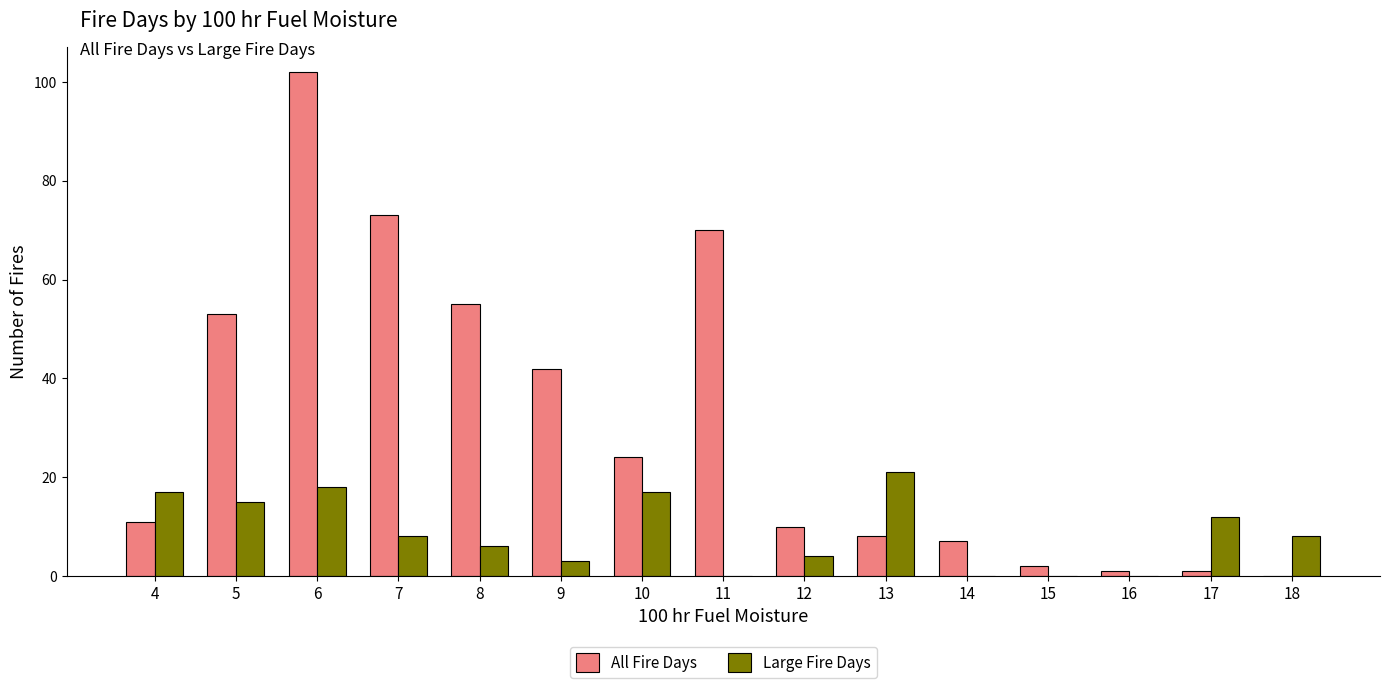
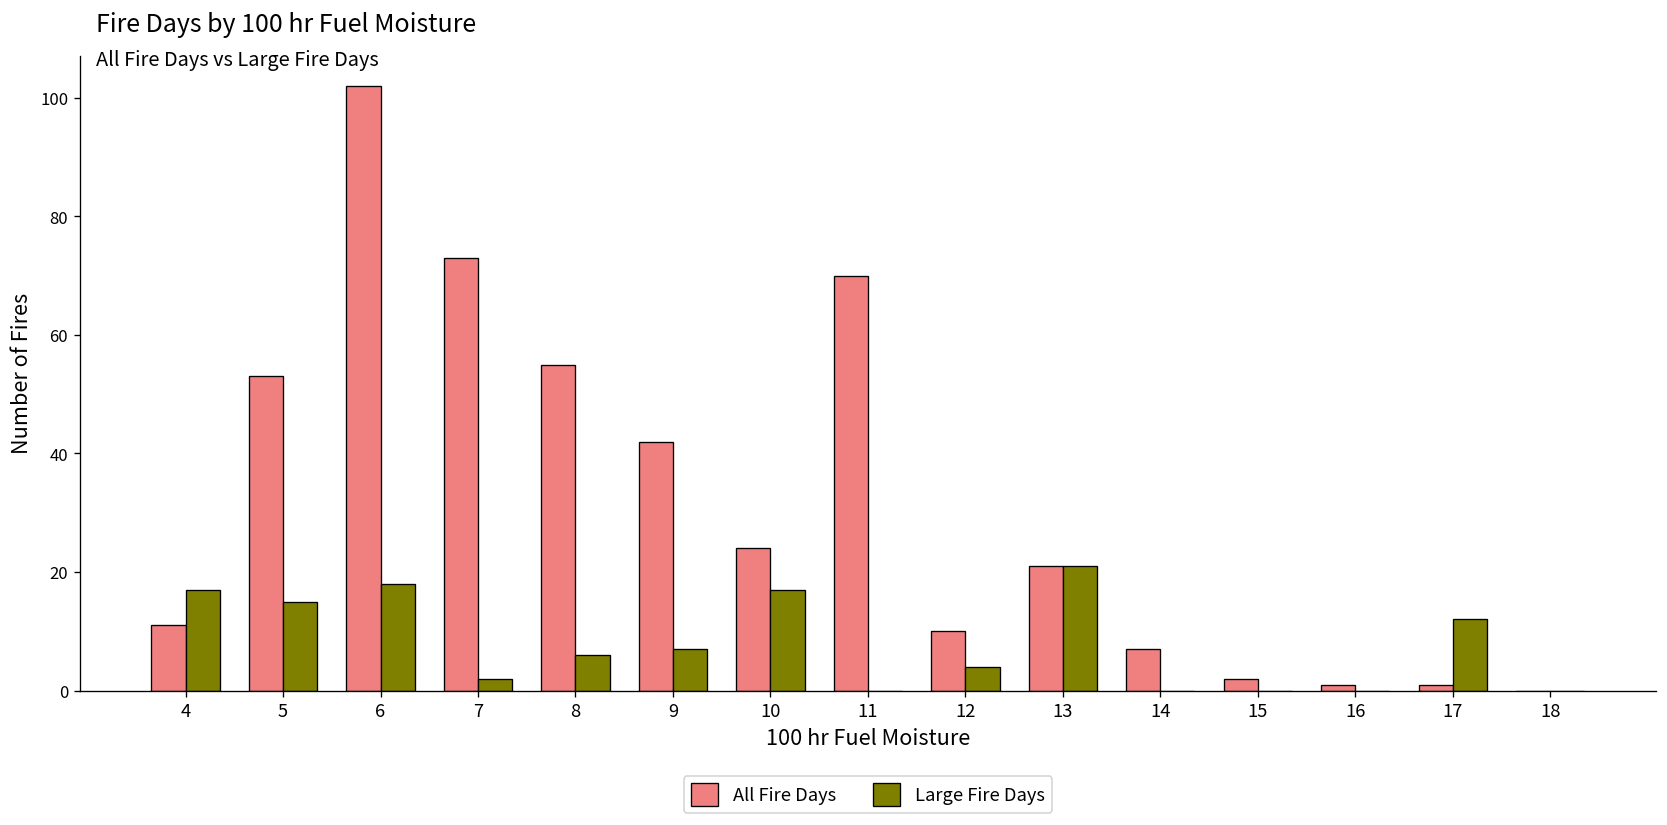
Large Fire Days, 7: 8 -> 2
Large Fire Days, 9: 3 -> 7
All Fire Days, 13: 8 -> 21
Large Fire Days, 18: 8 -> 0
